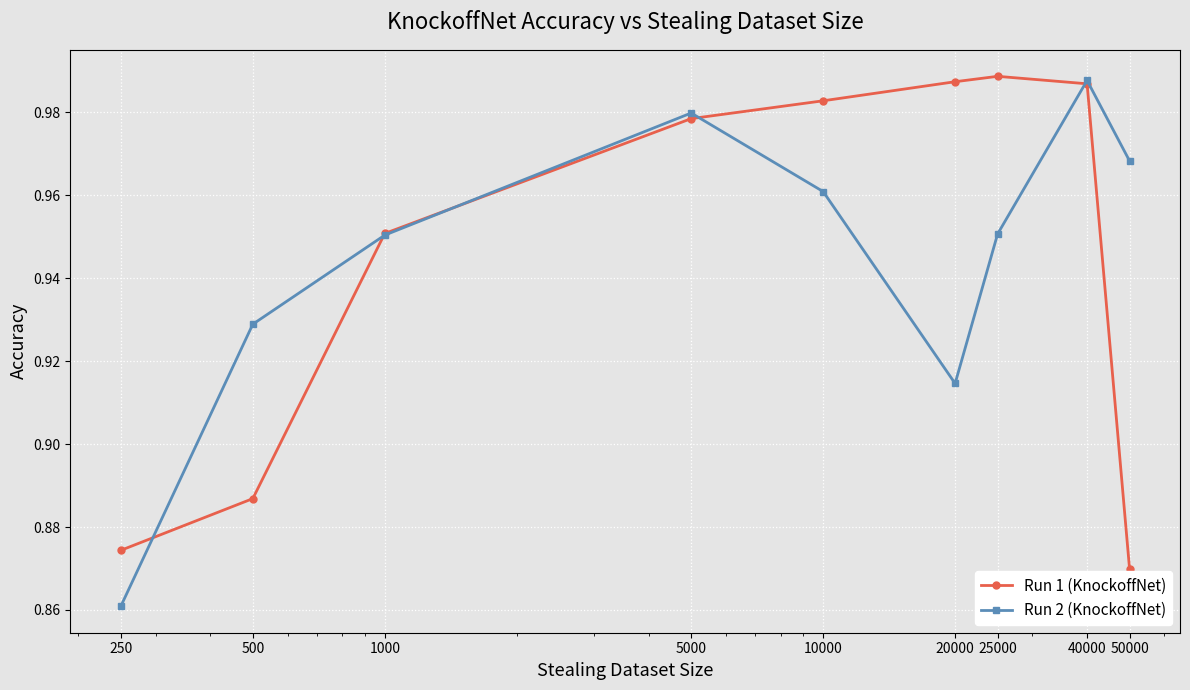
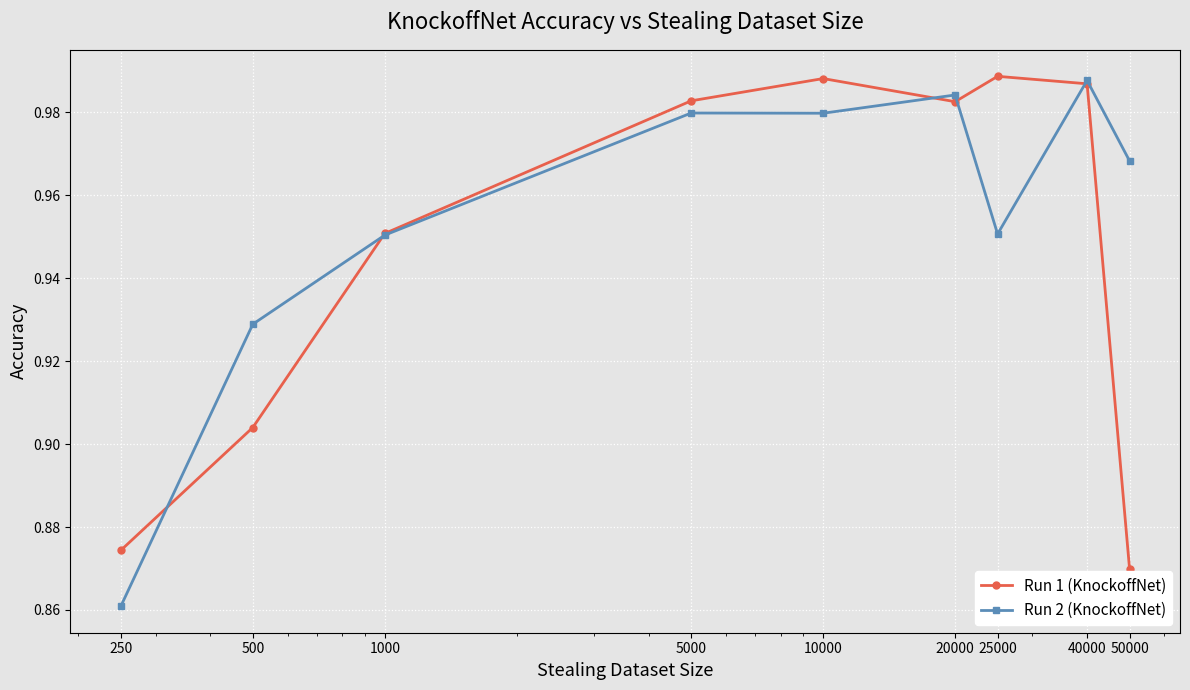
Run 1 (KnockoffNet), 500: 0.887 -> 0.904
Run 1 (KnockoffNet), 5000: 0.979 -> 0.983
Run 1 (KnockoffNet), 10000: 0.983 -> 0.988
Run 2 (KnockoffNet), 10000: 0.961 -> 0.980
Run 1 (KnockoffNet), 20000: 0.987 -> 0.983
Run 2 (KnockoffNet), 20000: 0.915 -> 0.984
